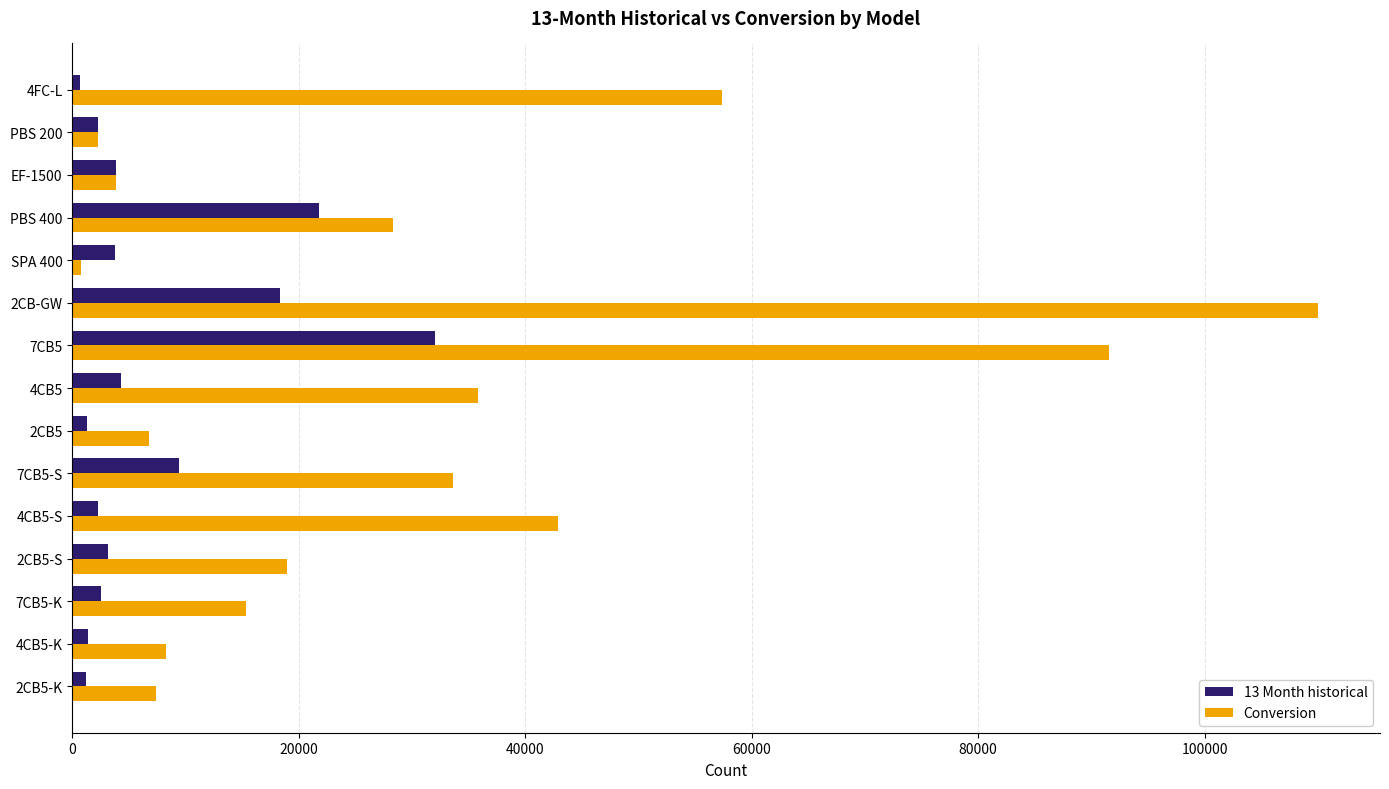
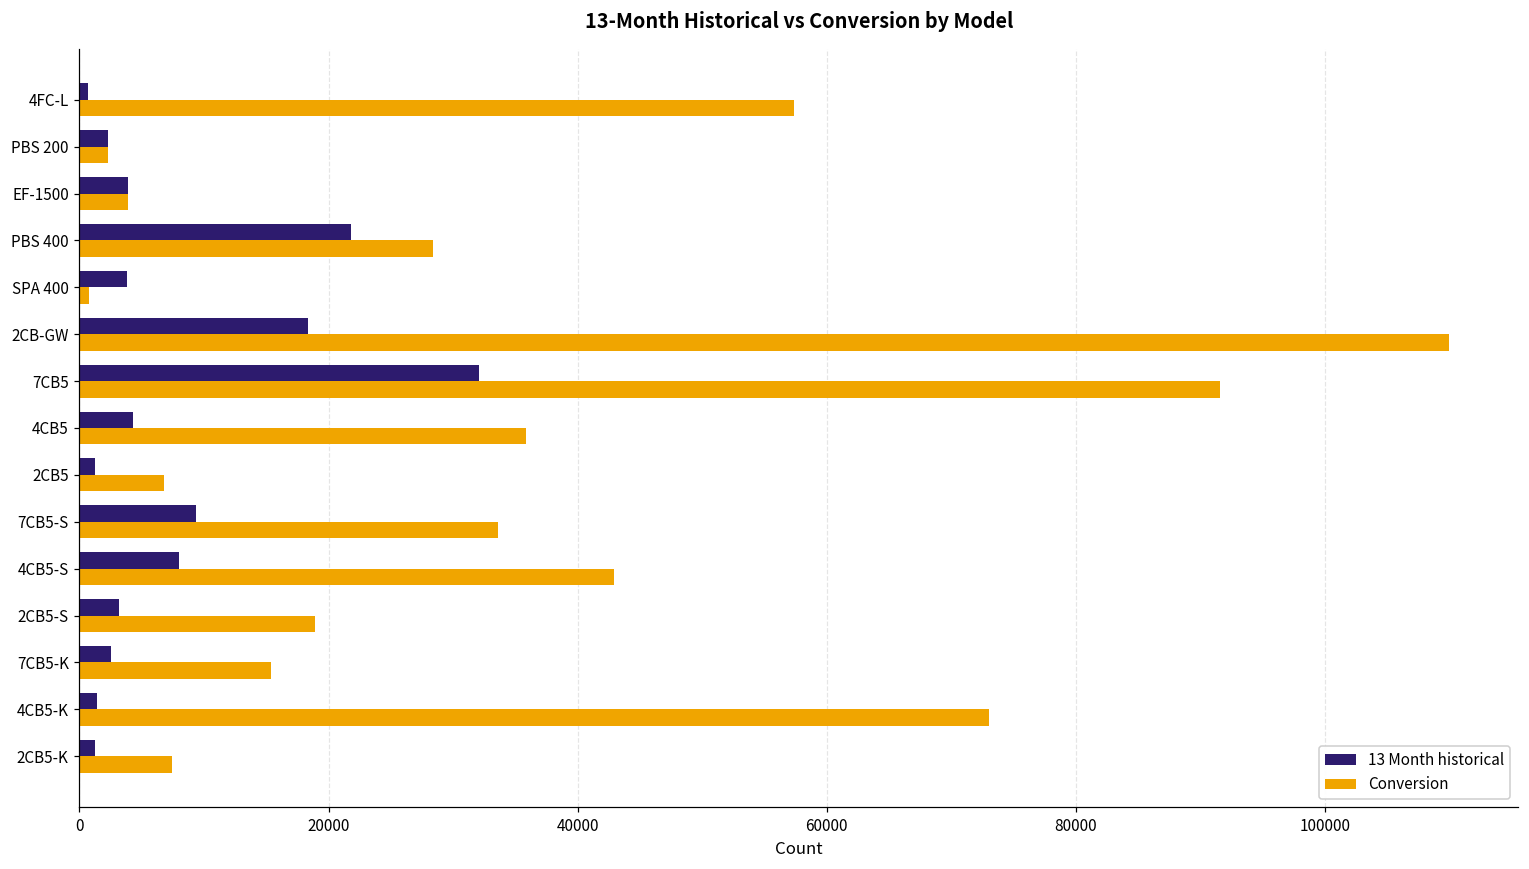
13 Month historical, 4CB5-S: 2300 -> 8000
Conversion, 4CB5-K: 8300 -> 73000
